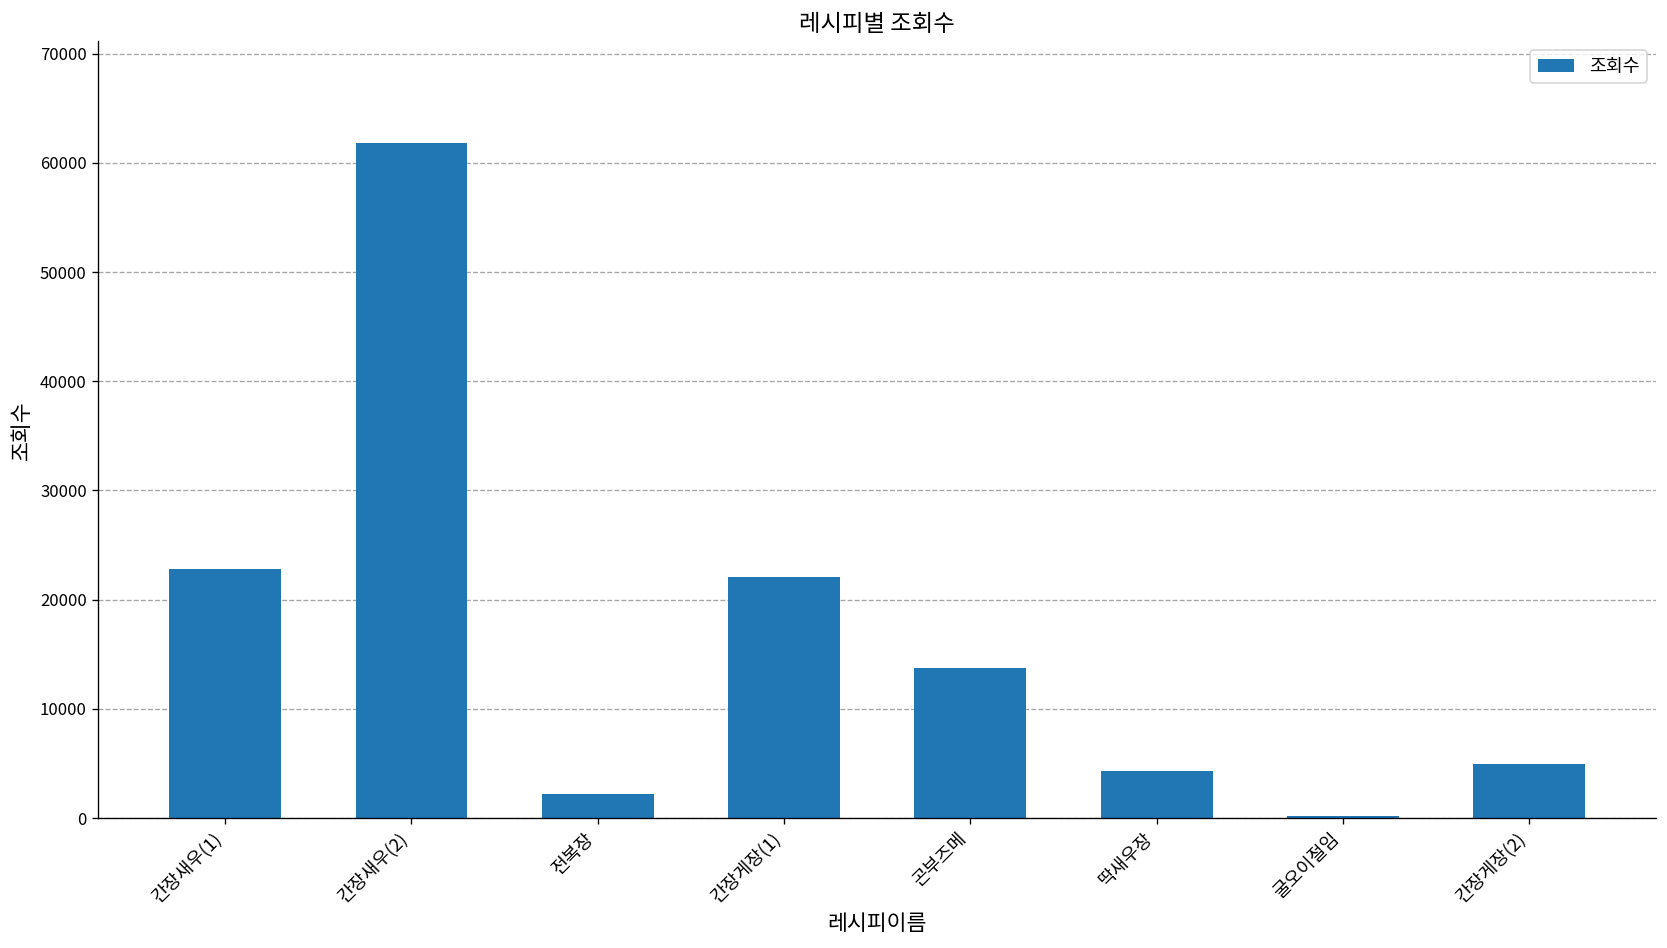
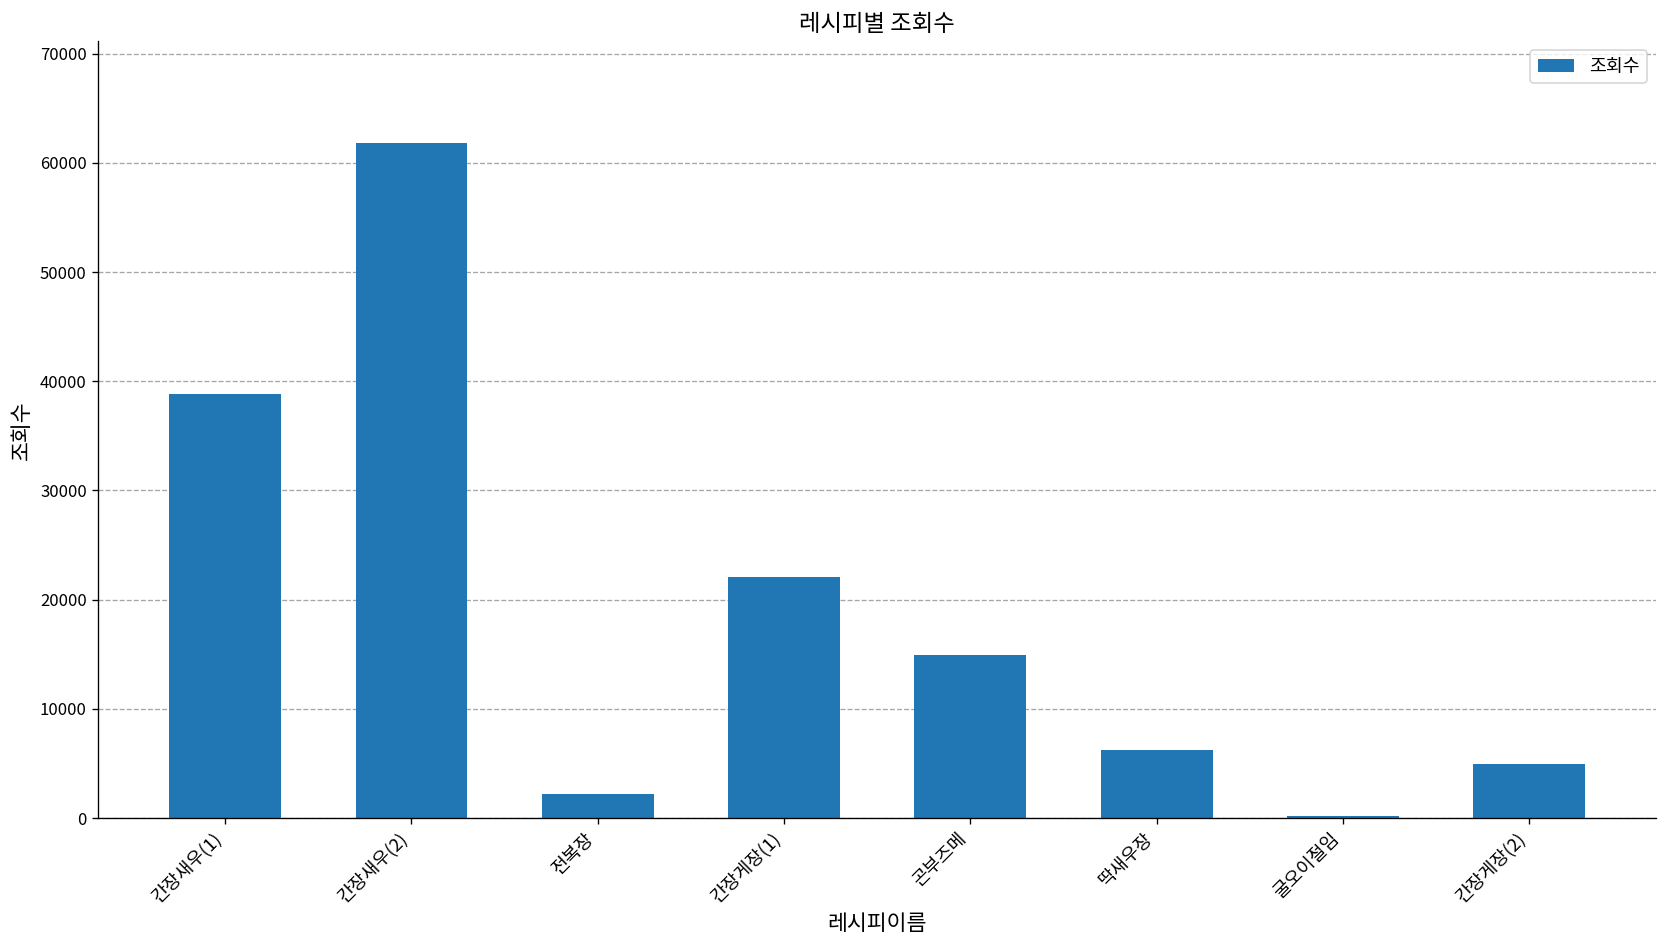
간장새우(1): 23000 -> 39000
곤부즈메: 14000 -> 15000
딱새우장: 4000 -> 6000
